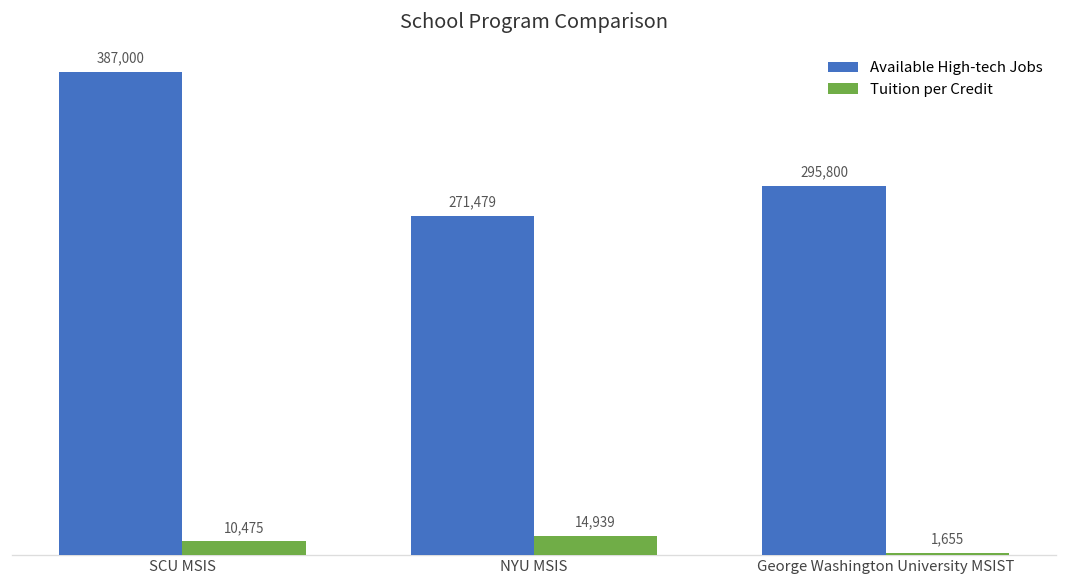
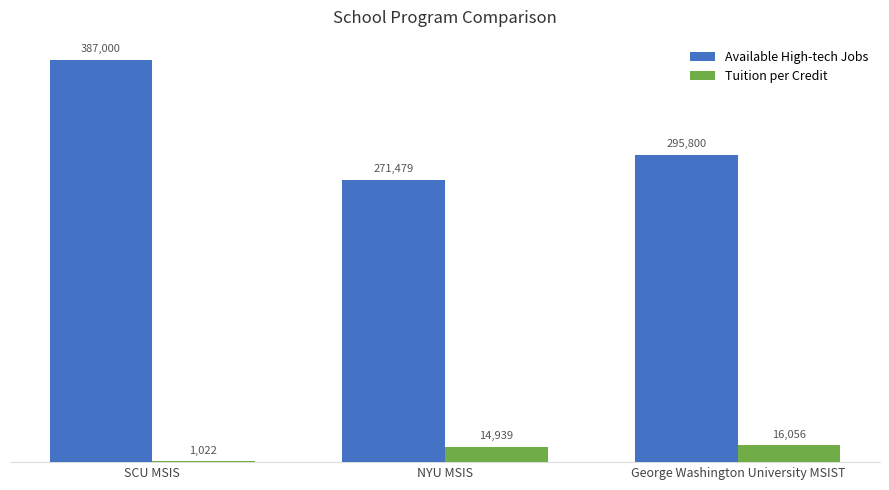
Tuition per Credit, SCU MSIS: 10,475 -> 1,022
Tuition per Credit, George Washington University MSIST: 1,655 -> 16,056
